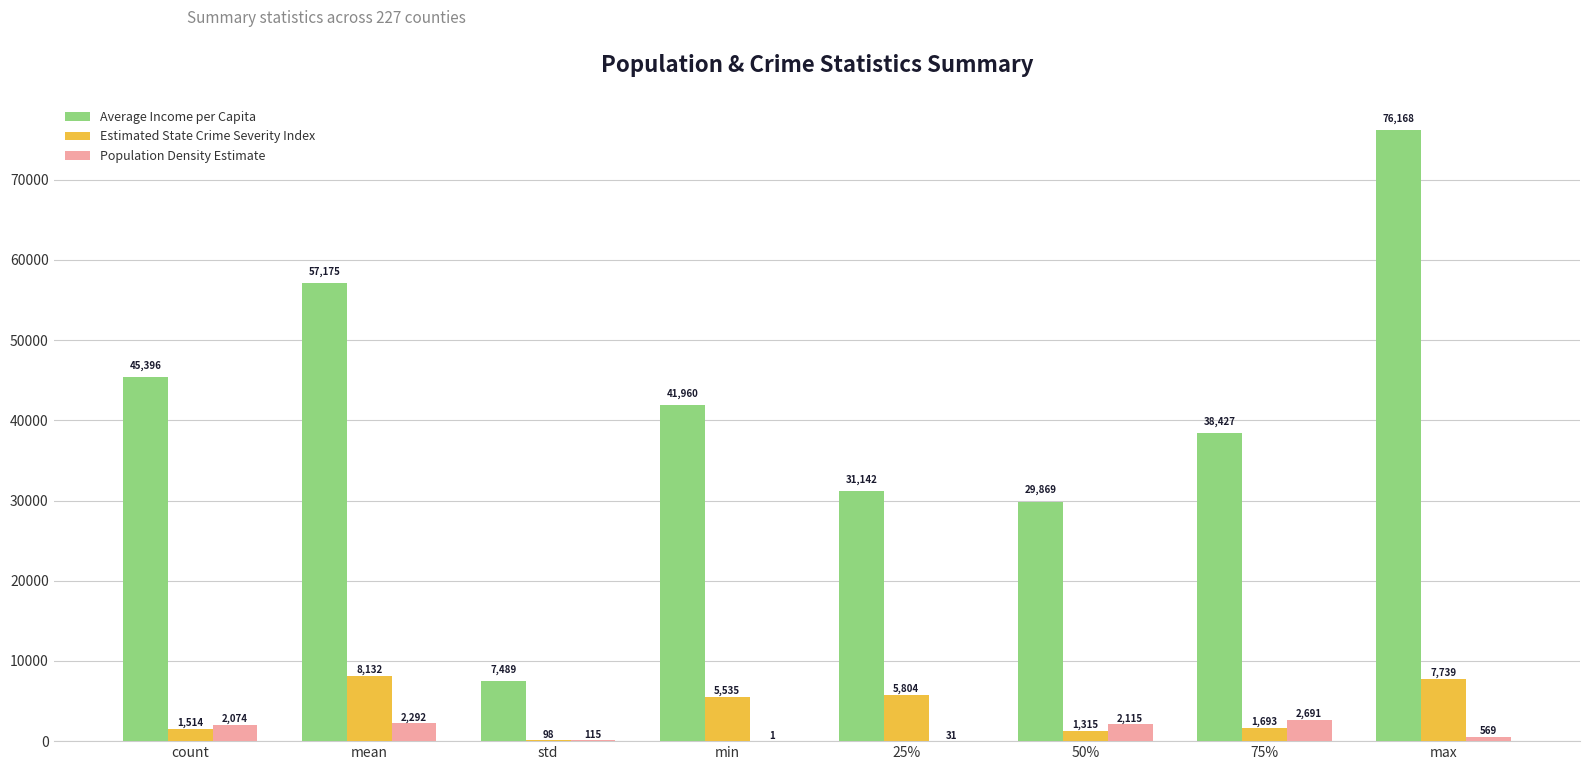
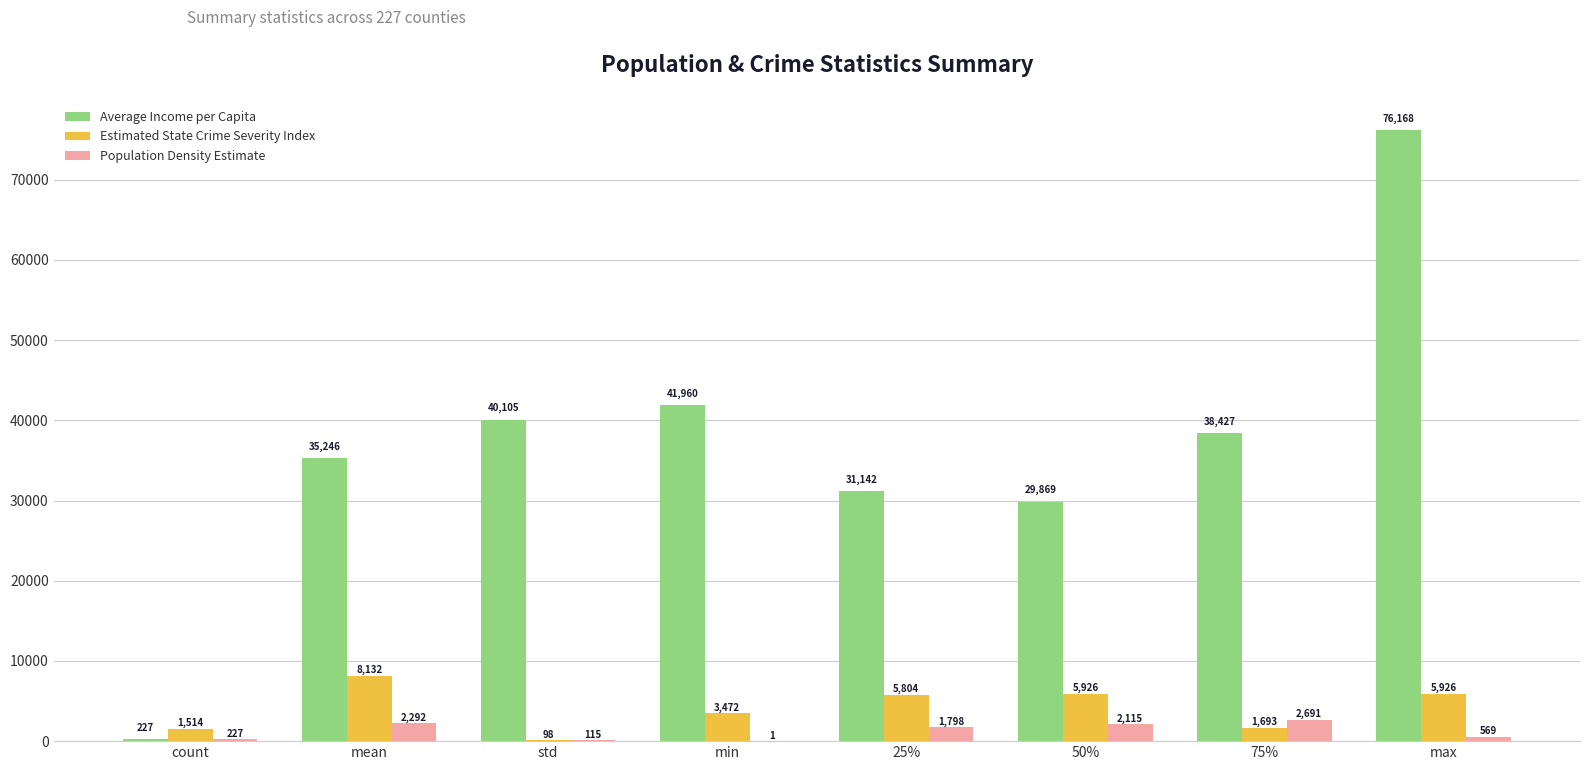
Average Income per Capita, count: 45,396 -> 227
Population Density Estimate, count: 2,074 -> 227
Average Income per Capita, mean: 57,175 -> 35,246
Average Income per Capita, std: 7,489 -> 40,105
Estimated State Crime Severity Index, min: 5,535 -> 3,472
Population Density Estimate, 25%: 31 -> 1,798
Estimated State Crime Severity Index, 50%: 1,315 -> 5,926
Estimated State Crime Severity Index, max: 7,739 -> 5,926
